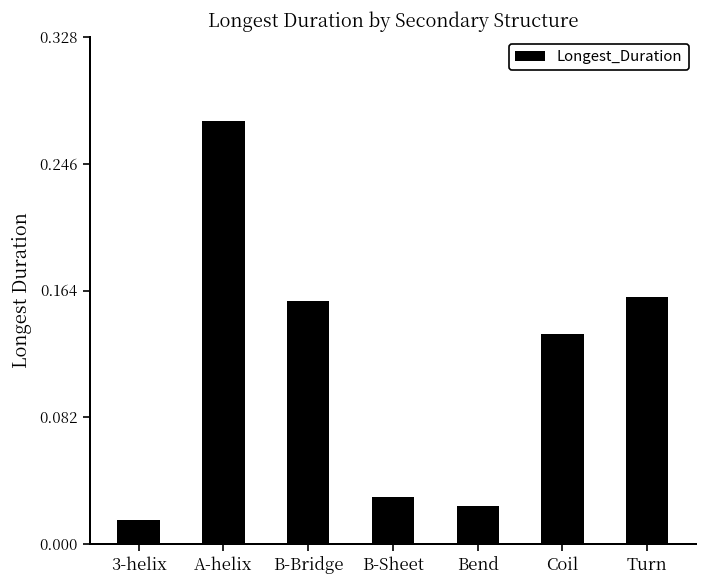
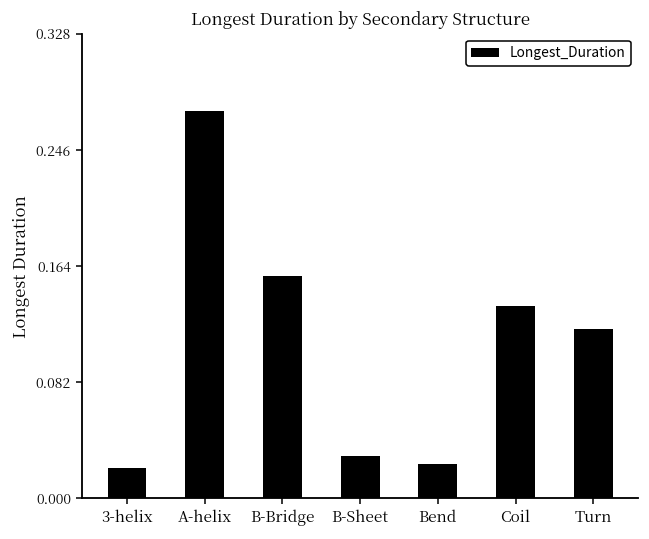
3-helix: 0.015 -> 0.022
Turn: 0.16 -> 0.12
